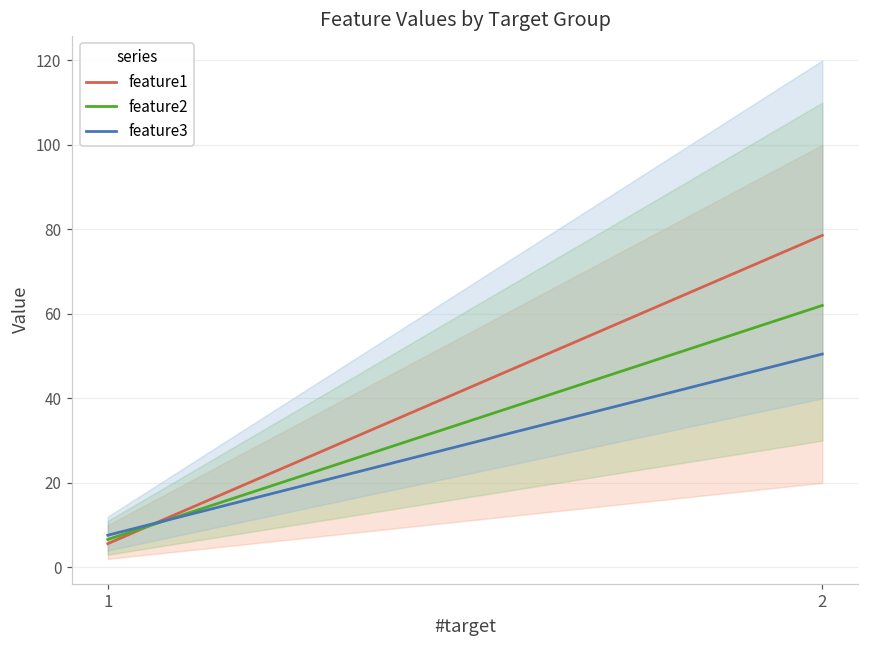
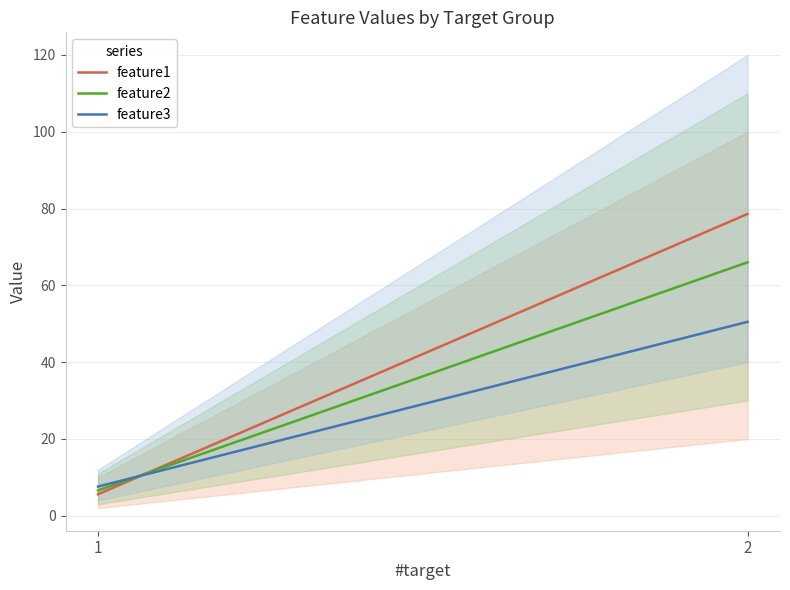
feature2, 2: 62 -> 66
